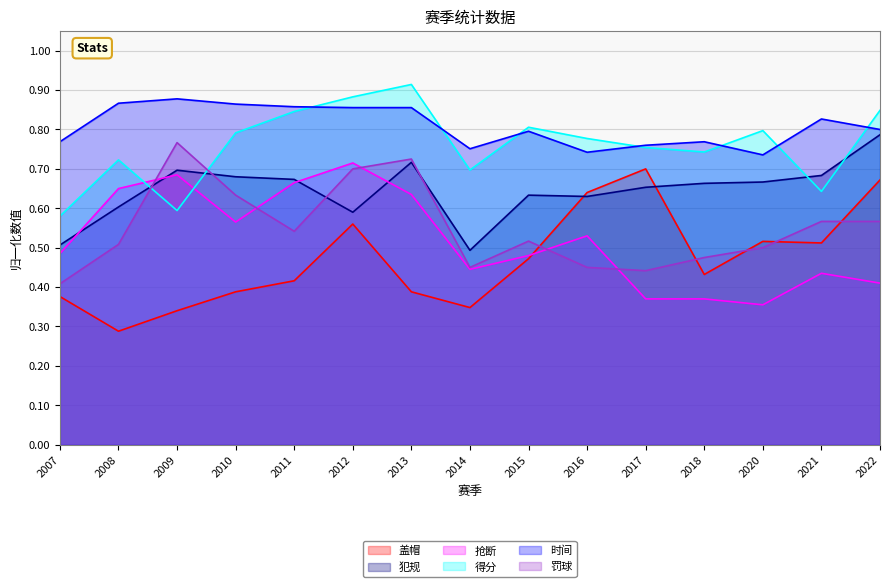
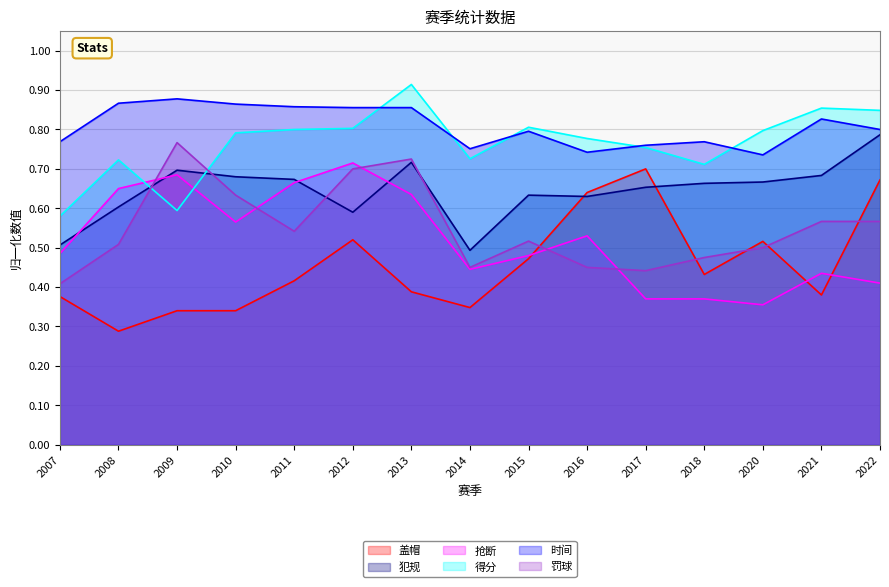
盖帽, 2010: 0.39 -> 0.34
得分, 2011: 0.85 -> 0.80
盖帽, 2012: 0.56 -> 0.52
得分, 2012: 0.88 -> 0.80
得分, 2014: 0.70 -> 0.73
得分, 2018: 0.74 -> 0.71
盖帽, 2021: 0.51 -> 0.38
得分, 2021: 0.64 -> 0.85
